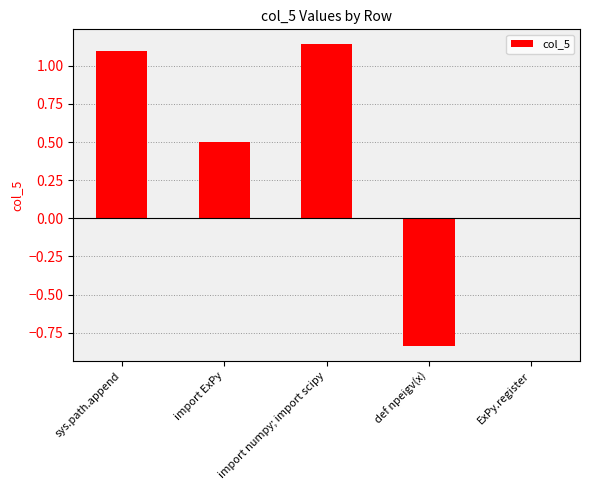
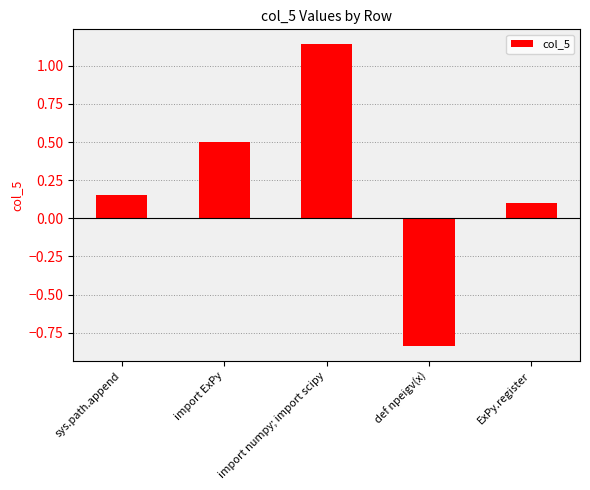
sys.path.append: 1.10 -> 0.15
ExPy.register: 0.0 -> 0.1
